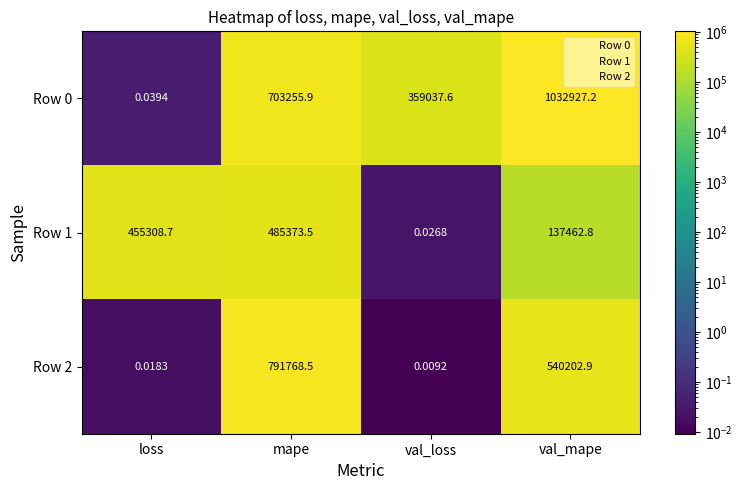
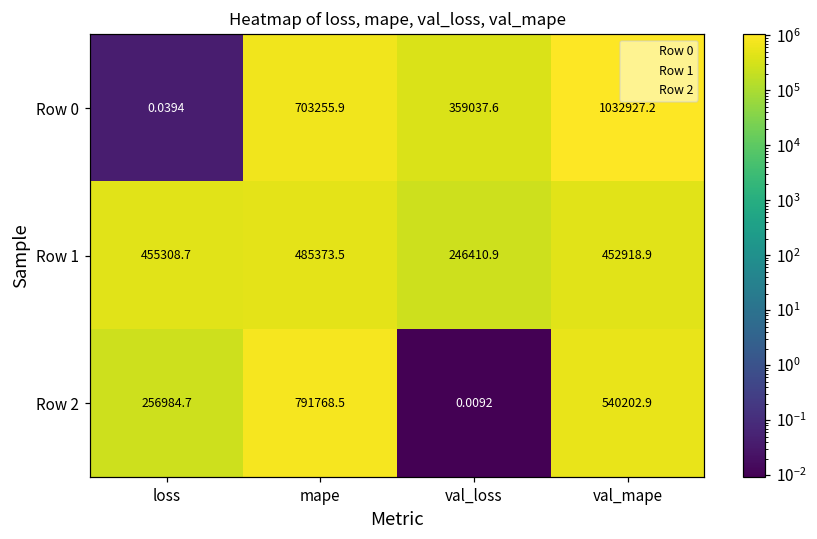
Row 1, val_loss: 0.0268 -> 246410.9
Row 1, val_mape: 137462.8 -> 452918.9
Row 2, loss: 0.0183 -> 256984.7
